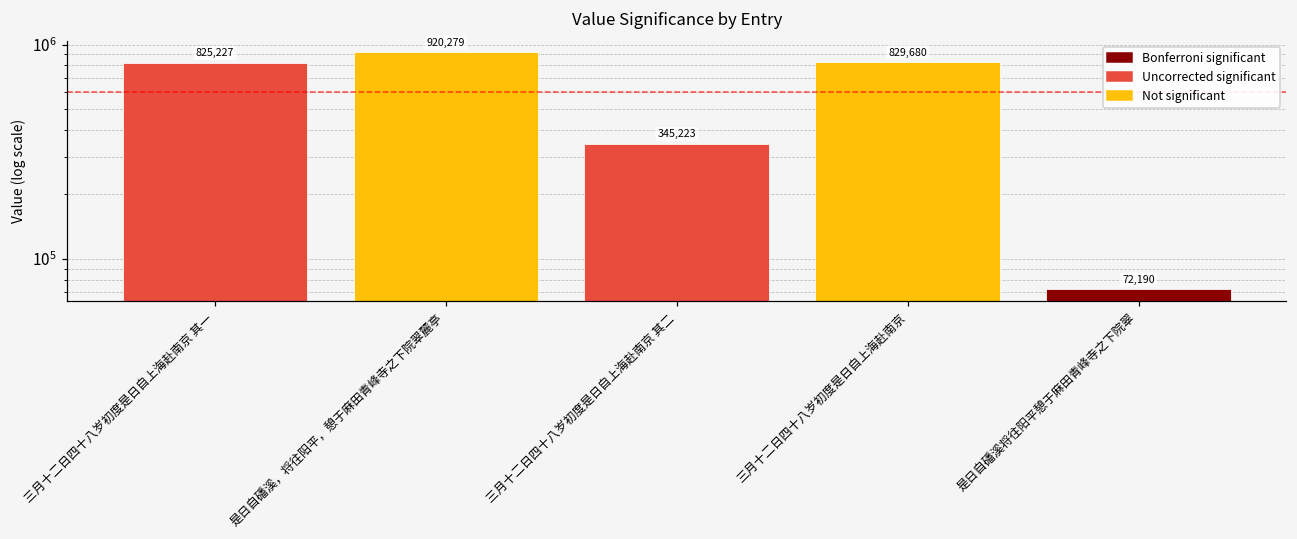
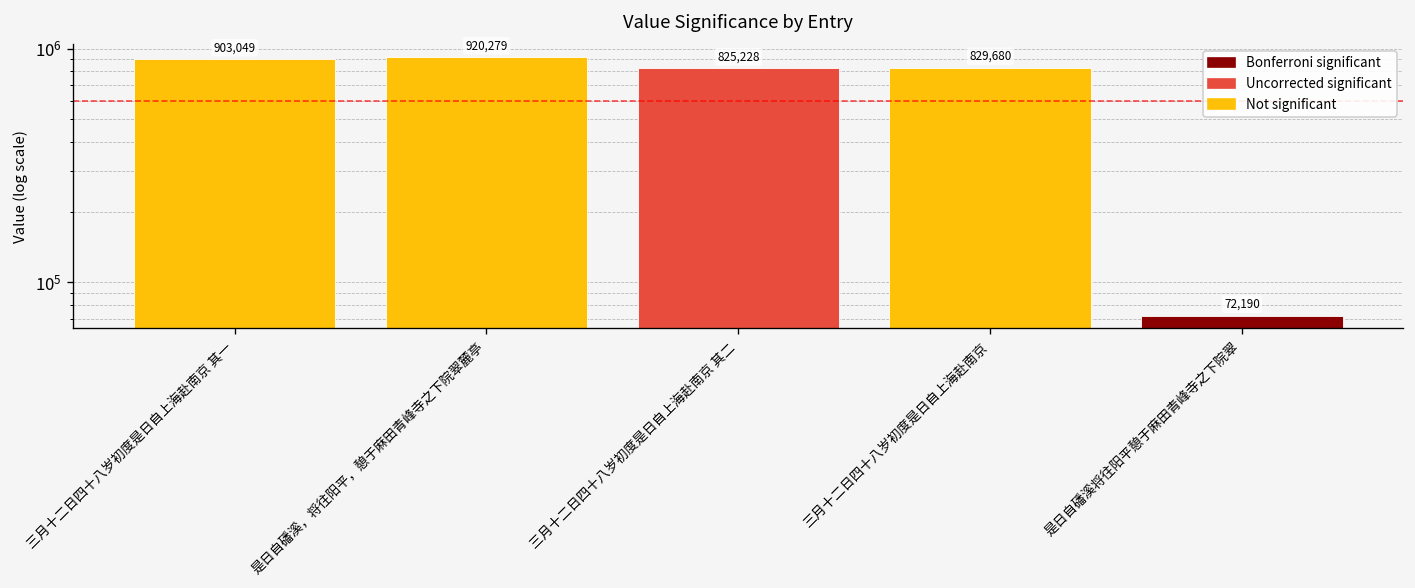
三月十二日四十八岁初度是日自上海赴南京 其一: 825,227 -> 903,049
三月十二日四十八岁初度是日自上海赴南京 其二: 345,223 -> 825,228
